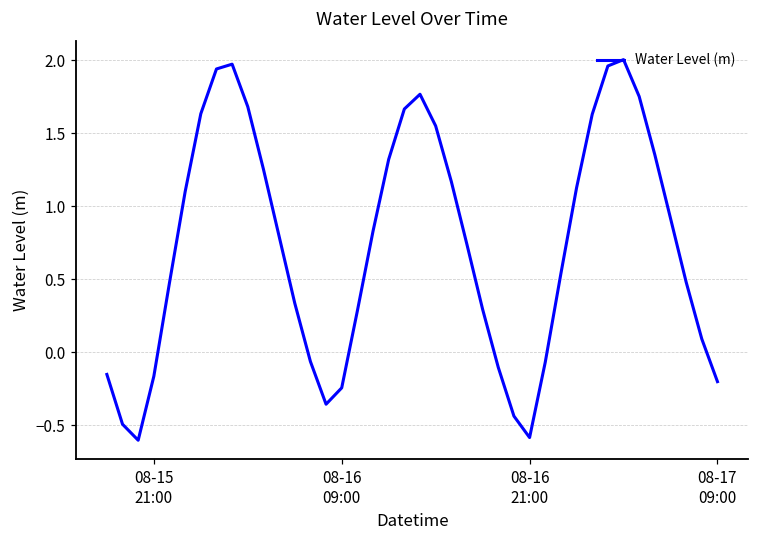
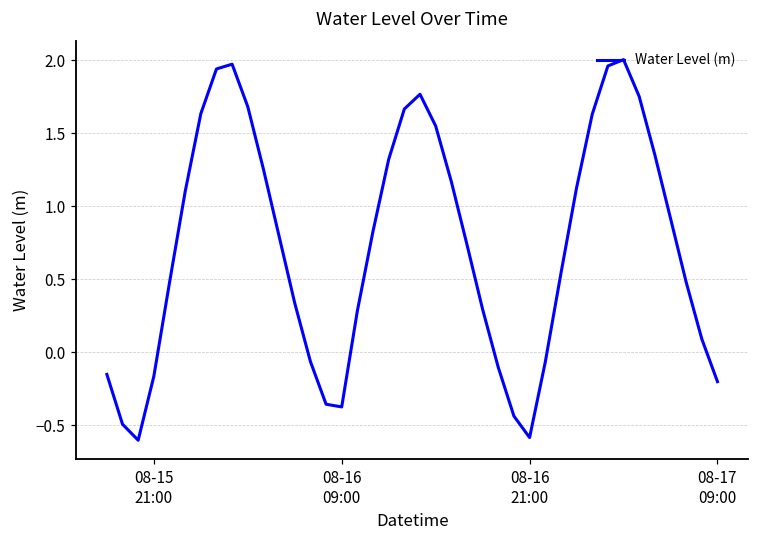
08-16 09:00: -0.24 -> -0.38
